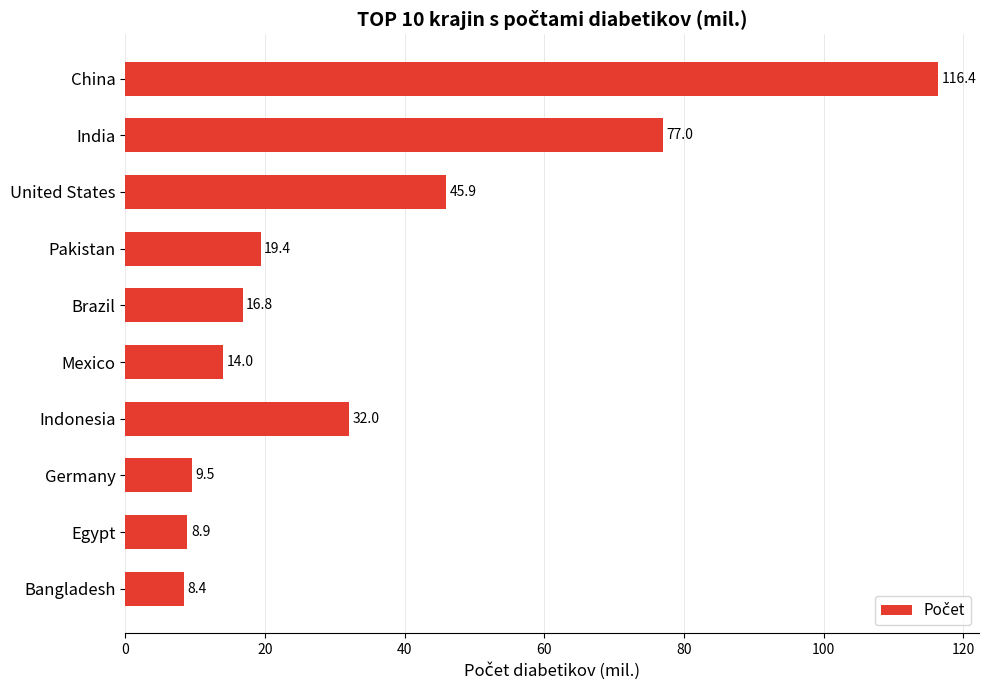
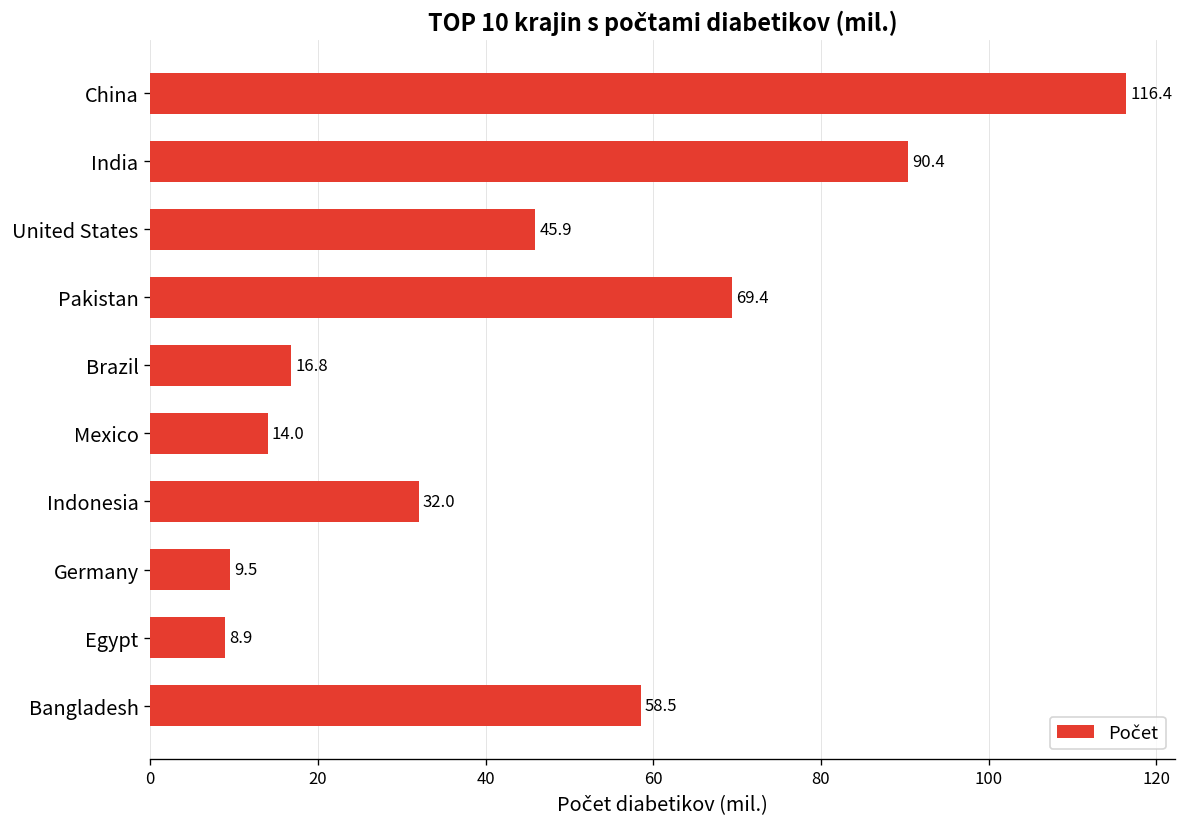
India: 77.0 -> 90.4
Pakistan: 19.4 -> 69.4
Bangladesh: 8.4 -> 58.5
